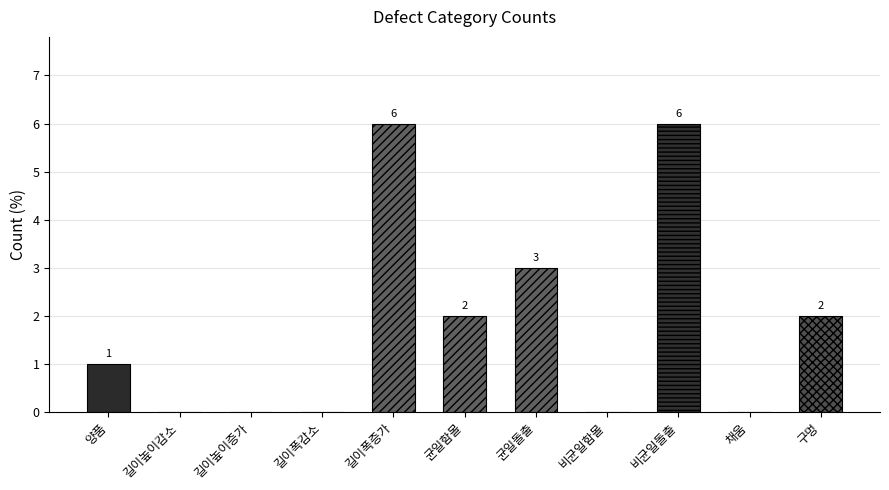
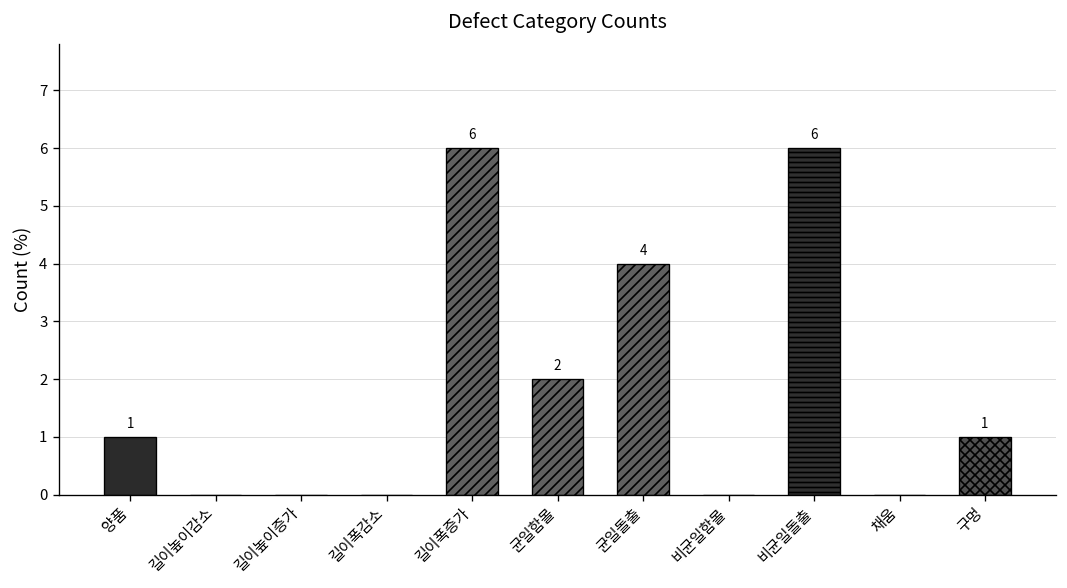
균일돌출: 3 -> 4
구멍: 2 -> 1
